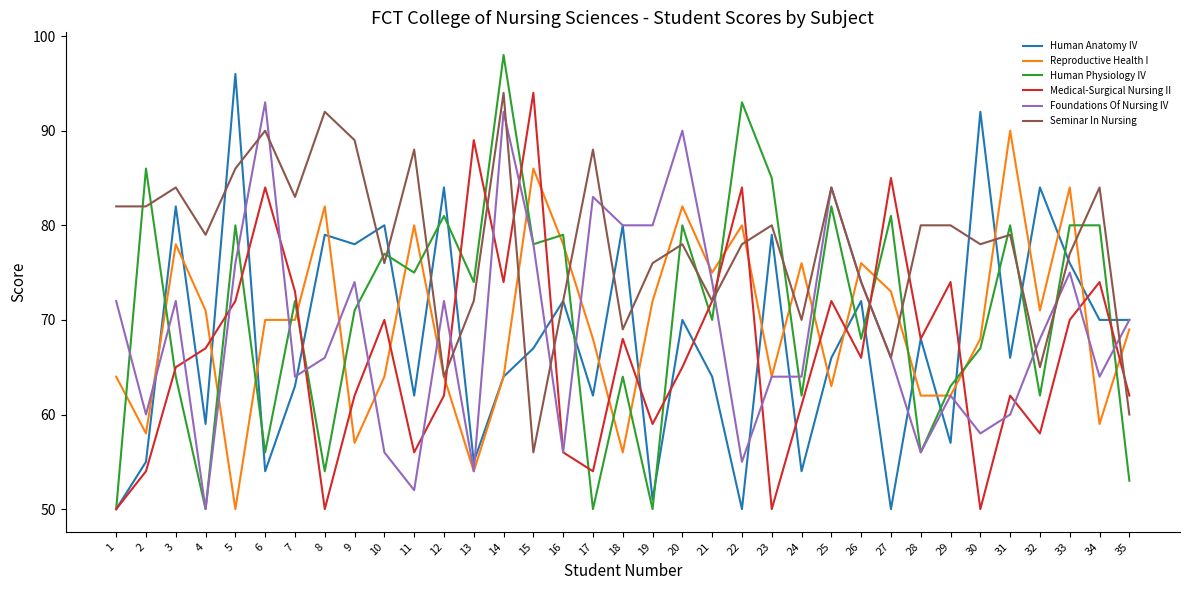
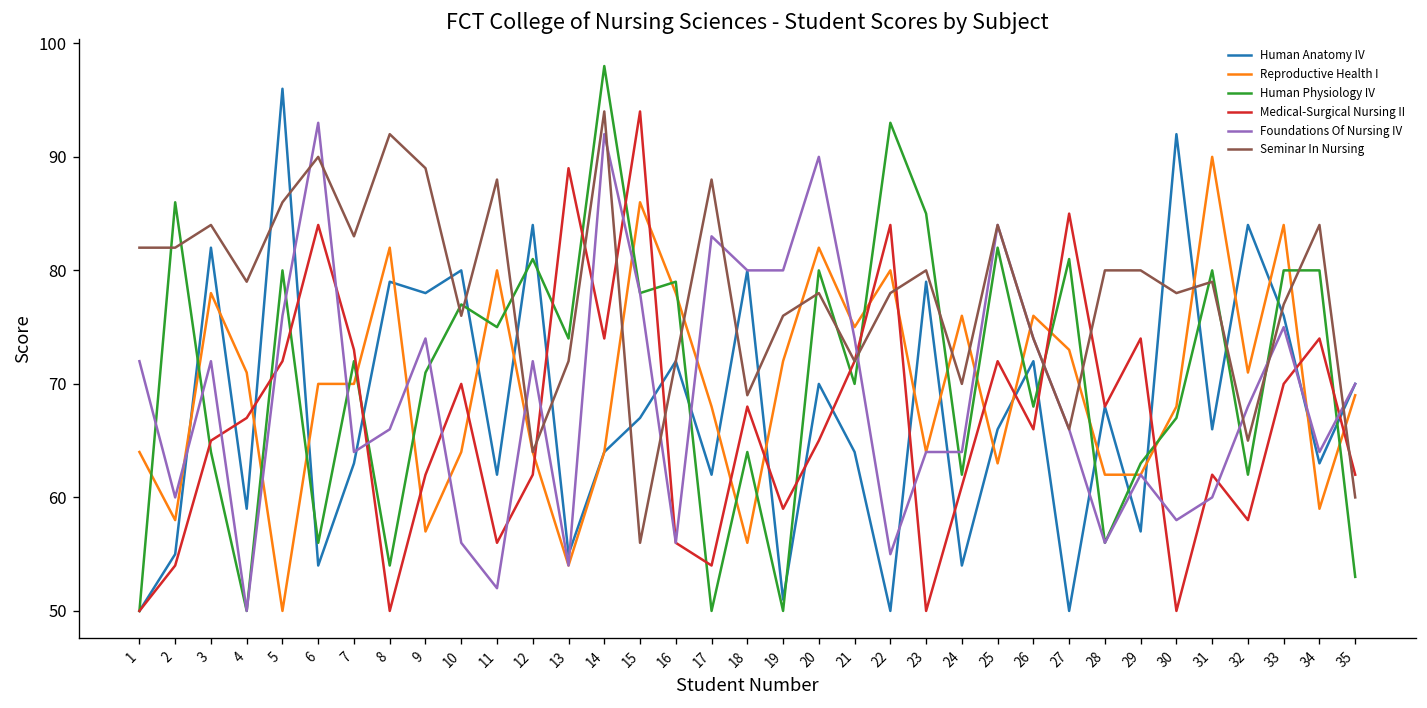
Human Anatomy IV, 34: 70 -> 63
